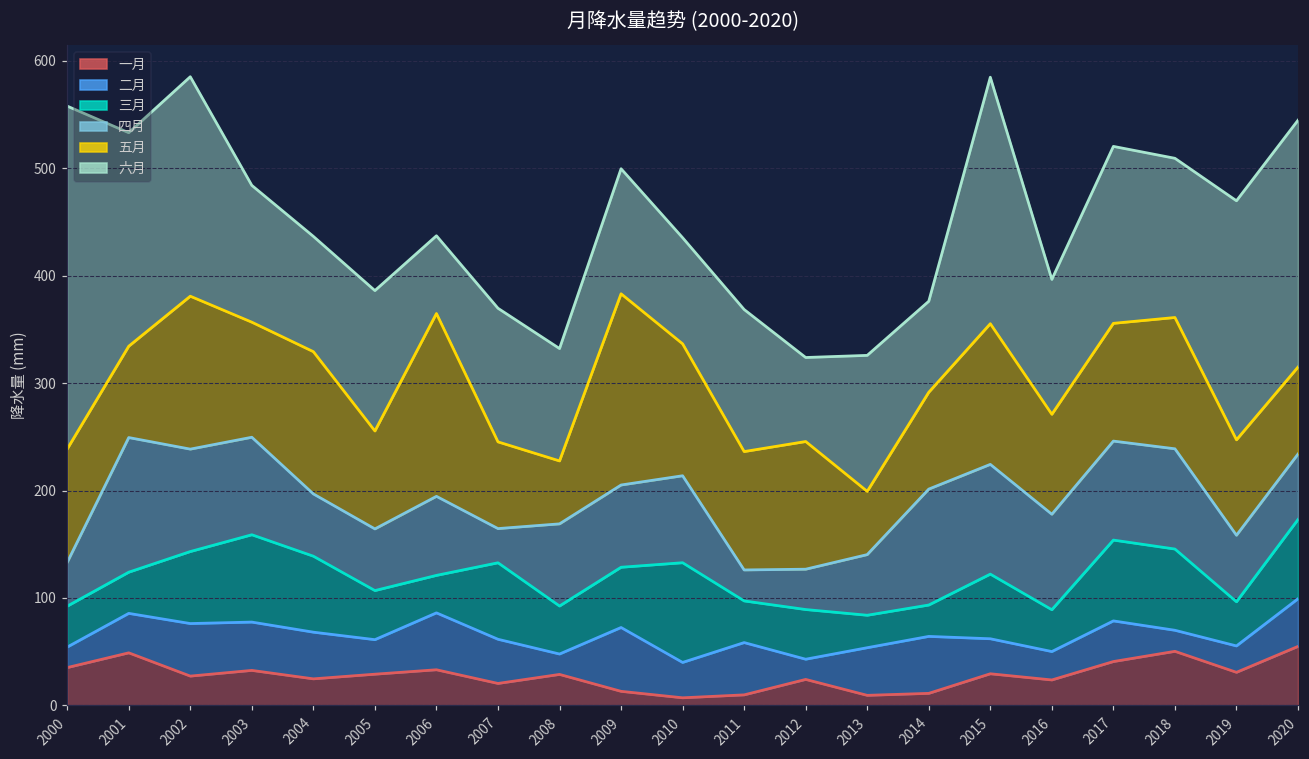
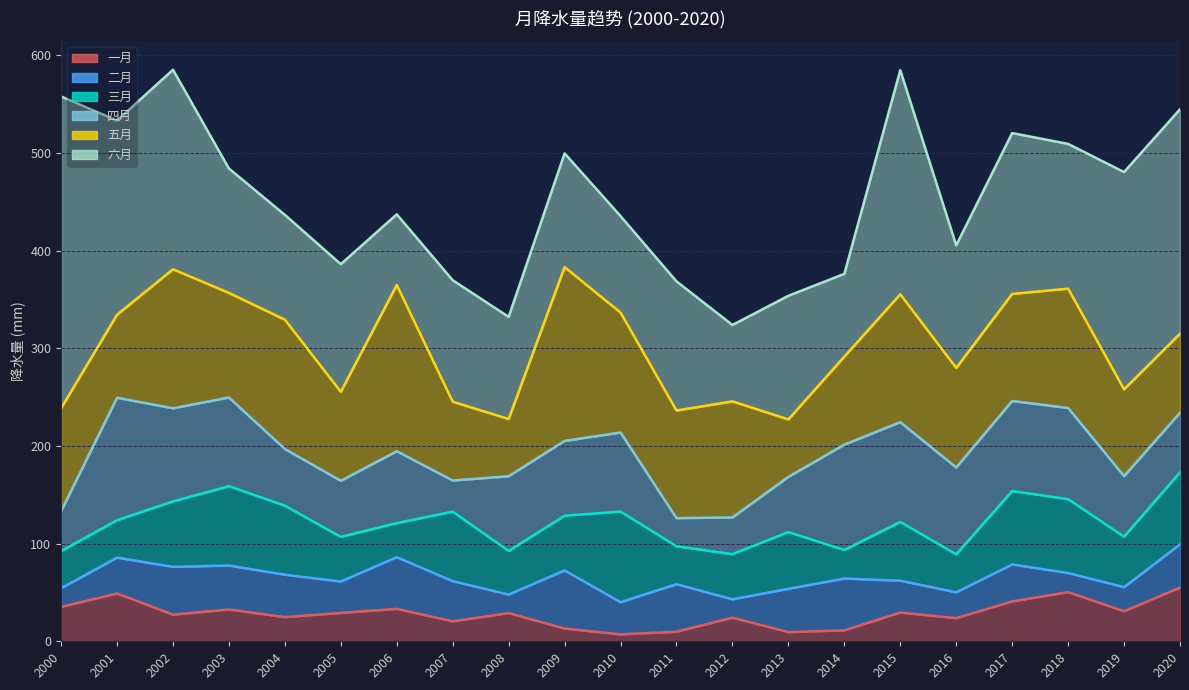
三月, 2013: 30 -> 60
五月, 2016: 90 -> 100
三月, 2019: 40 -> 50
